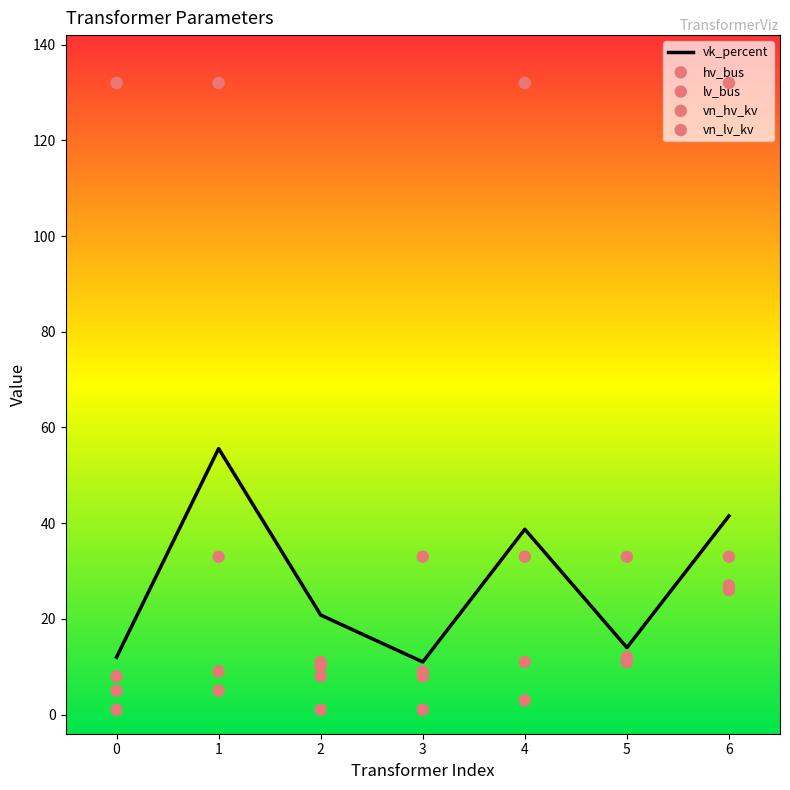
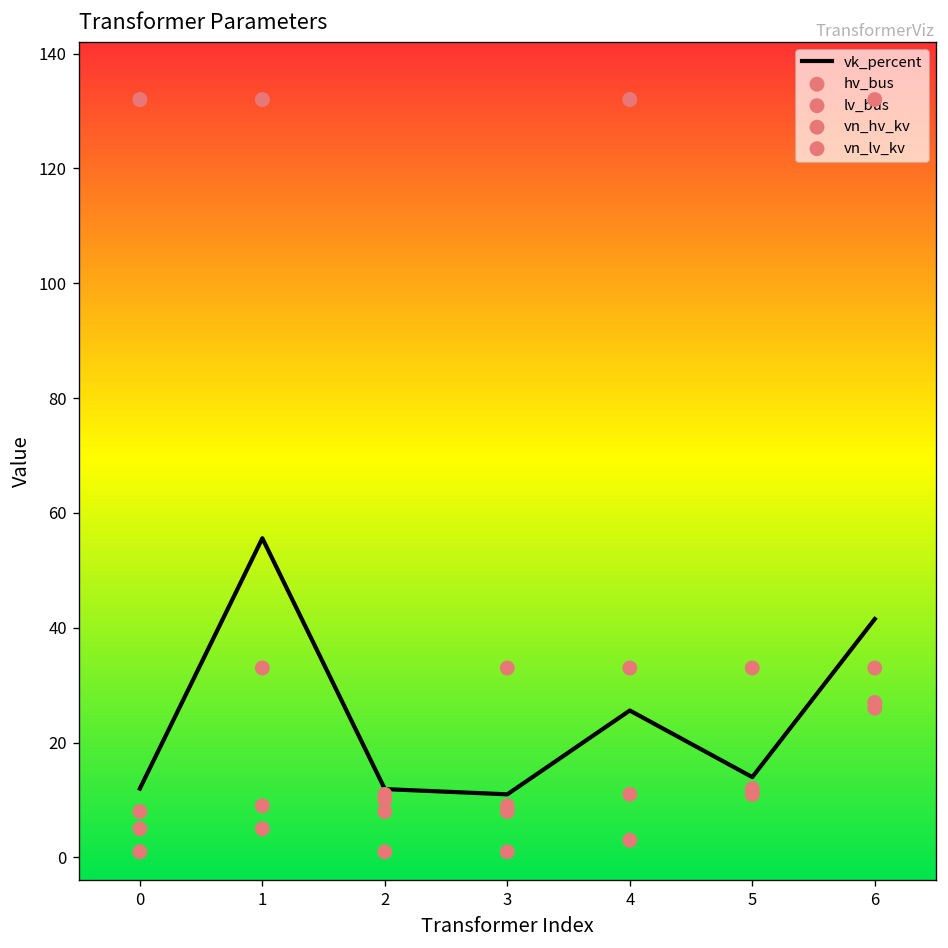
vk_percent, 2: 21 -> 12
vk_percent, 4: 39 -> 26
